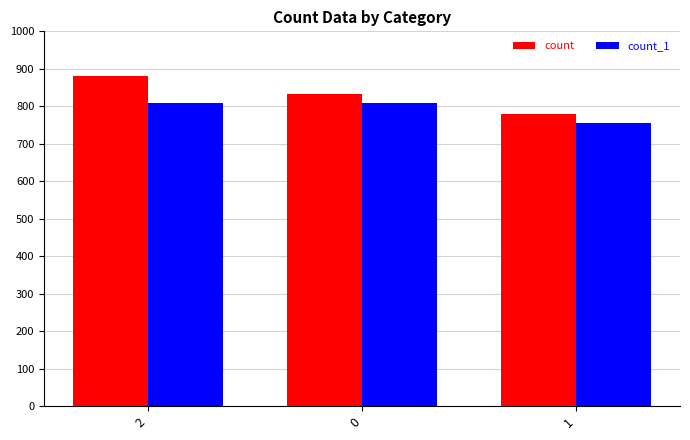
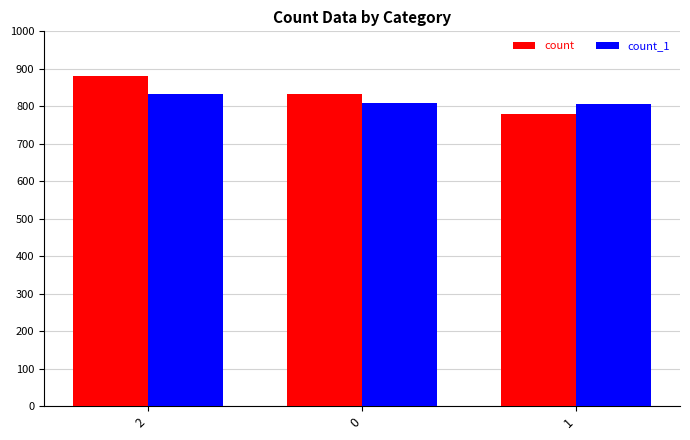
count_1, 2: 810 -> 830
count_1, 1: 760 -> 810
